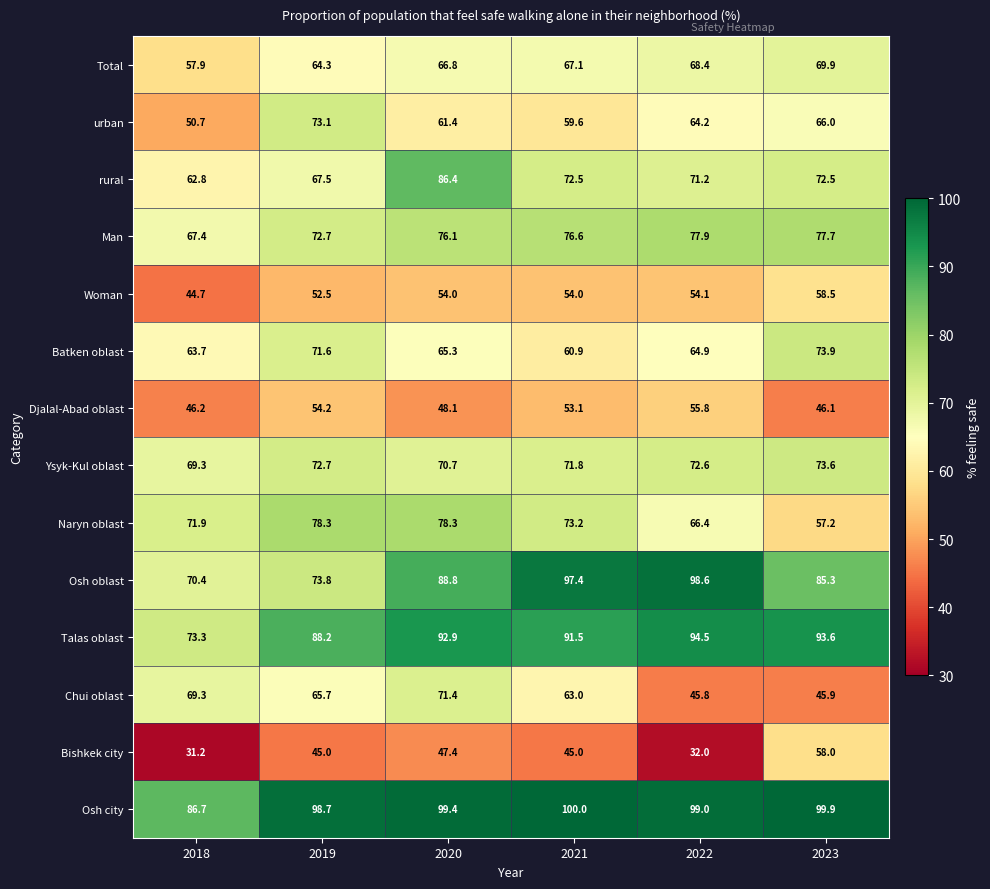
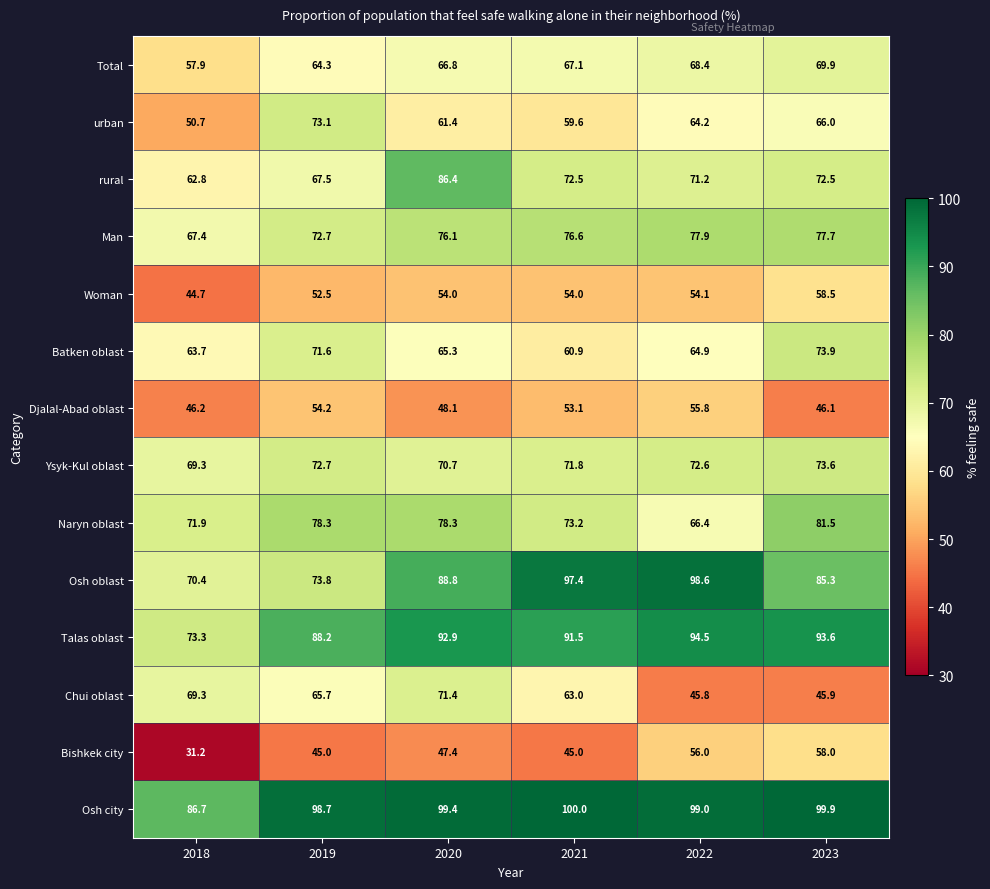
Naryn oblast, 2023: 57.2 -> 81.5
Bishkek city, 2022: 32.0 -> 56.0
